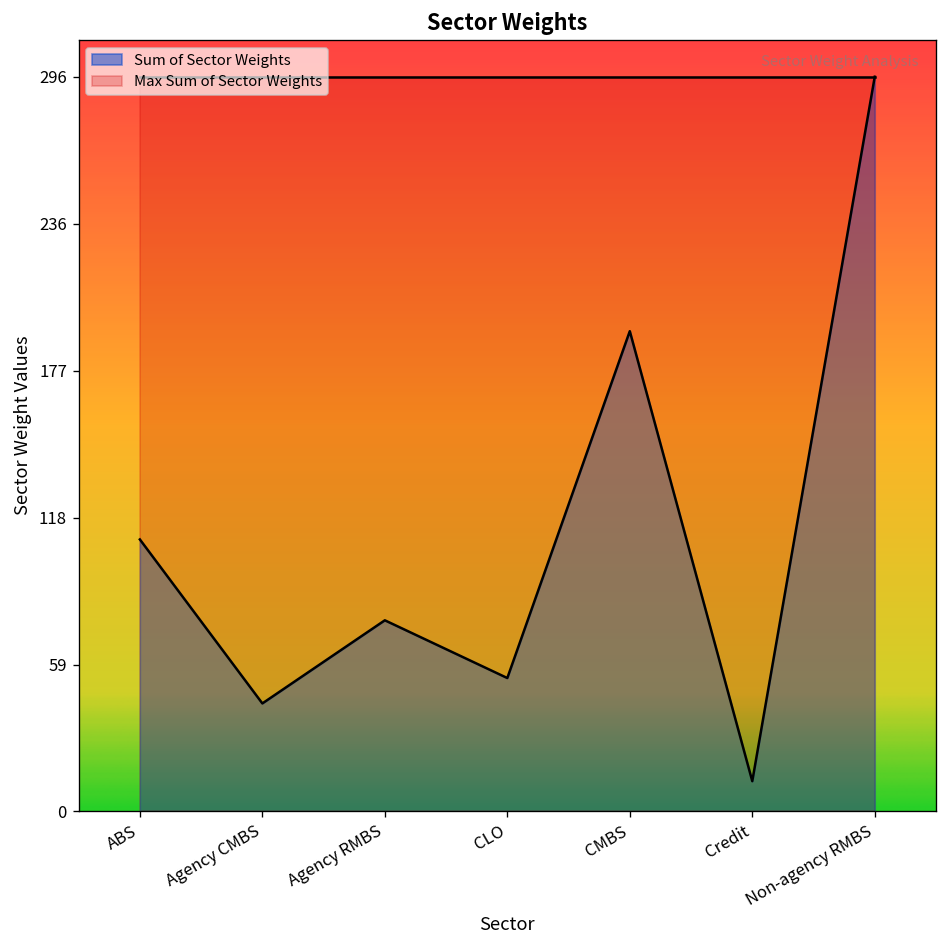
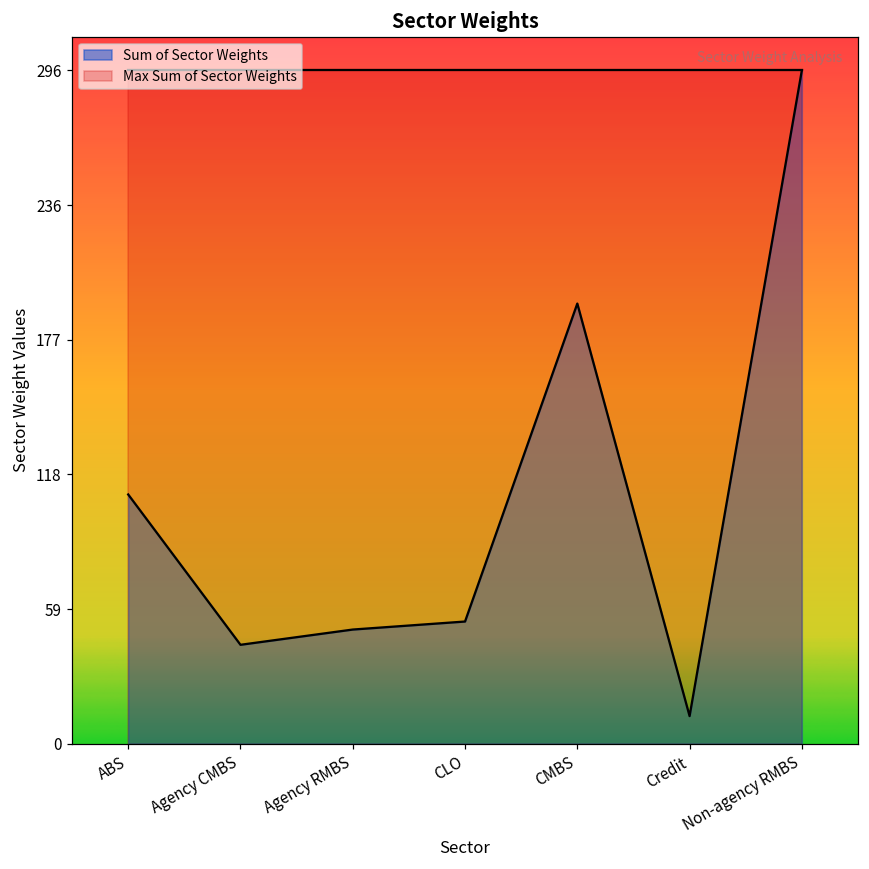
Sum of Sector Weights, Agency RMBS: 77 -> 50
